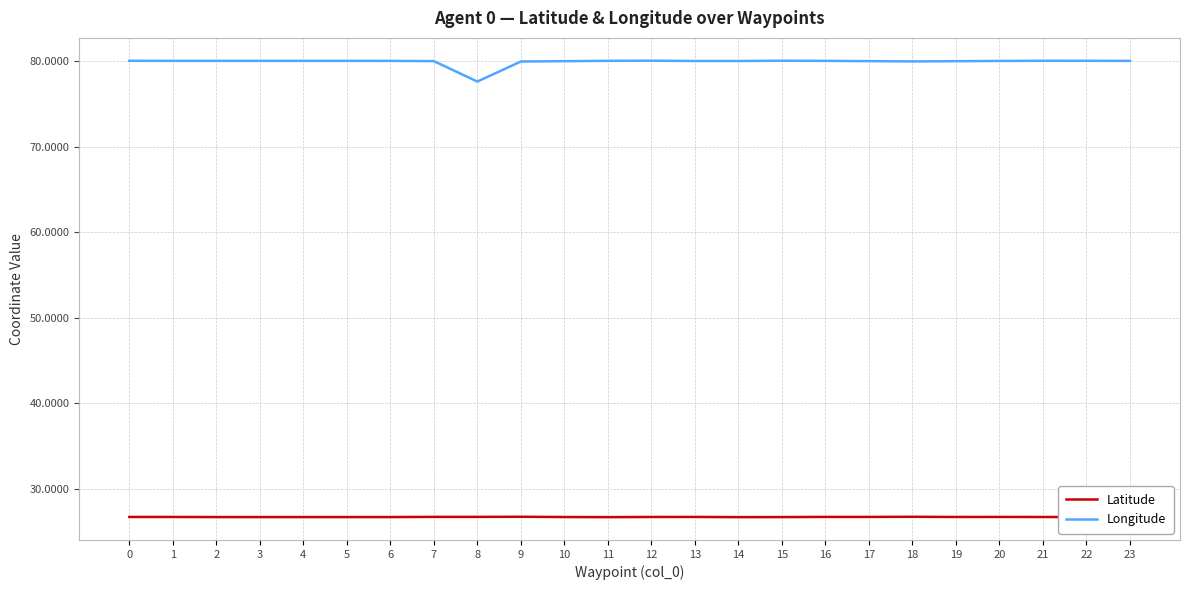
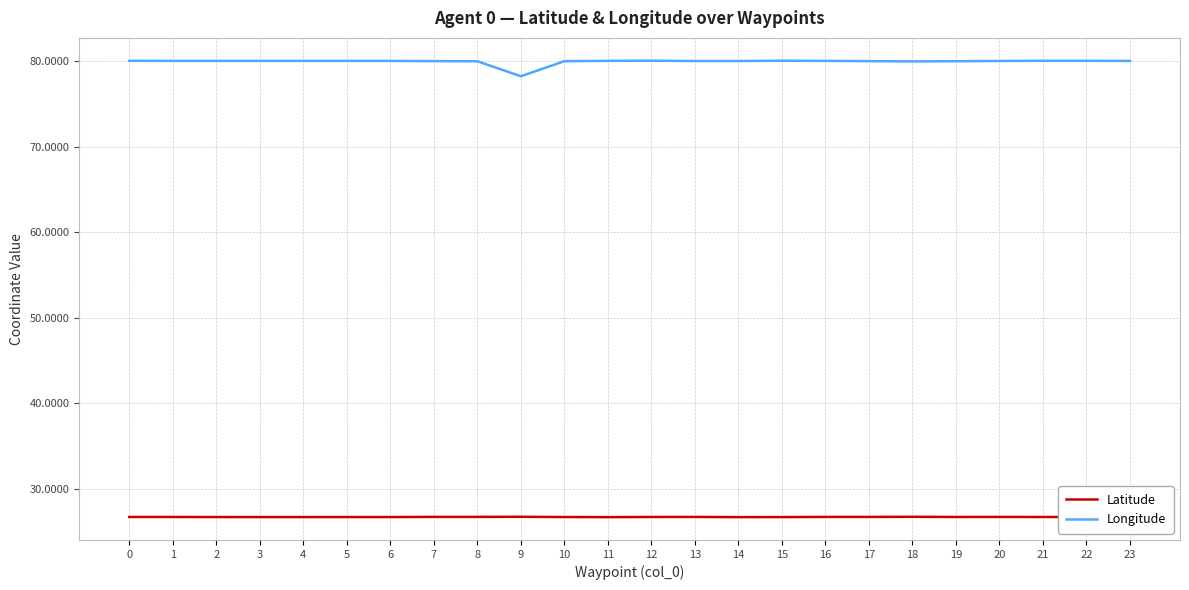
Longitude, 8: 78 -> 80
Longitude, 9: 80 -> 78
